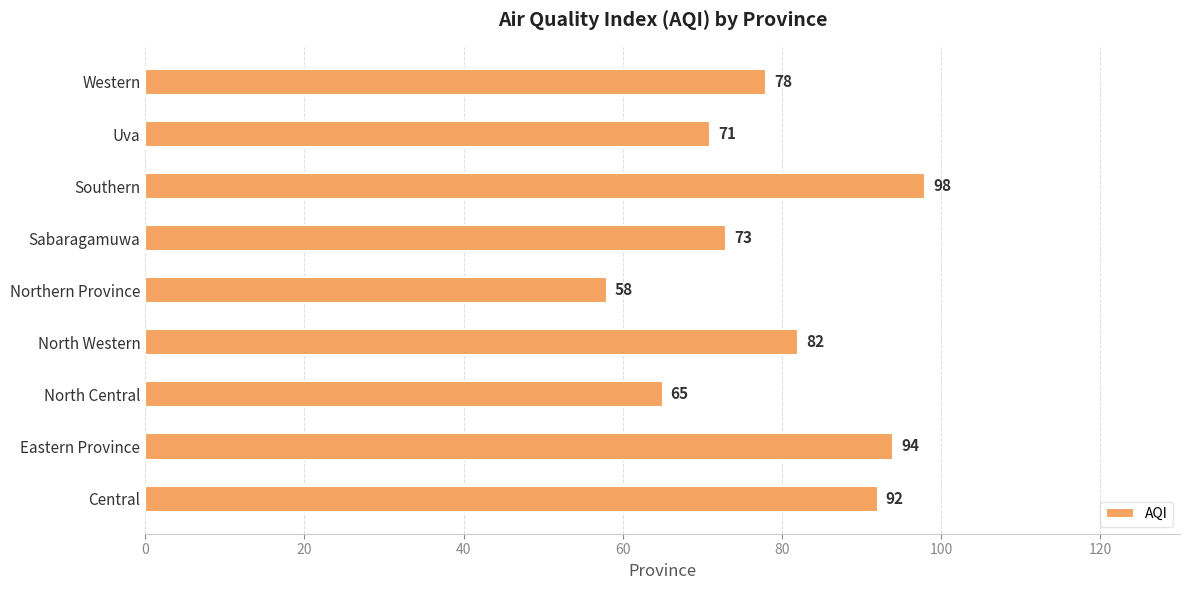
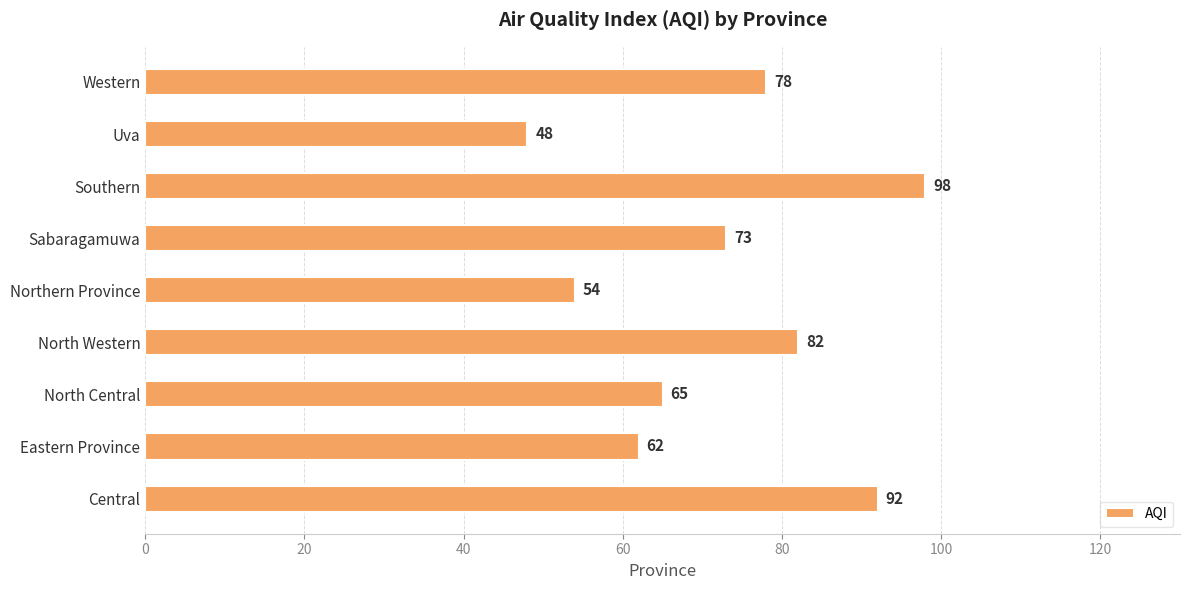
Uva: 71 -> 48
Northern Province: 58 -> 54
Eastern Province: 94 -> 62
